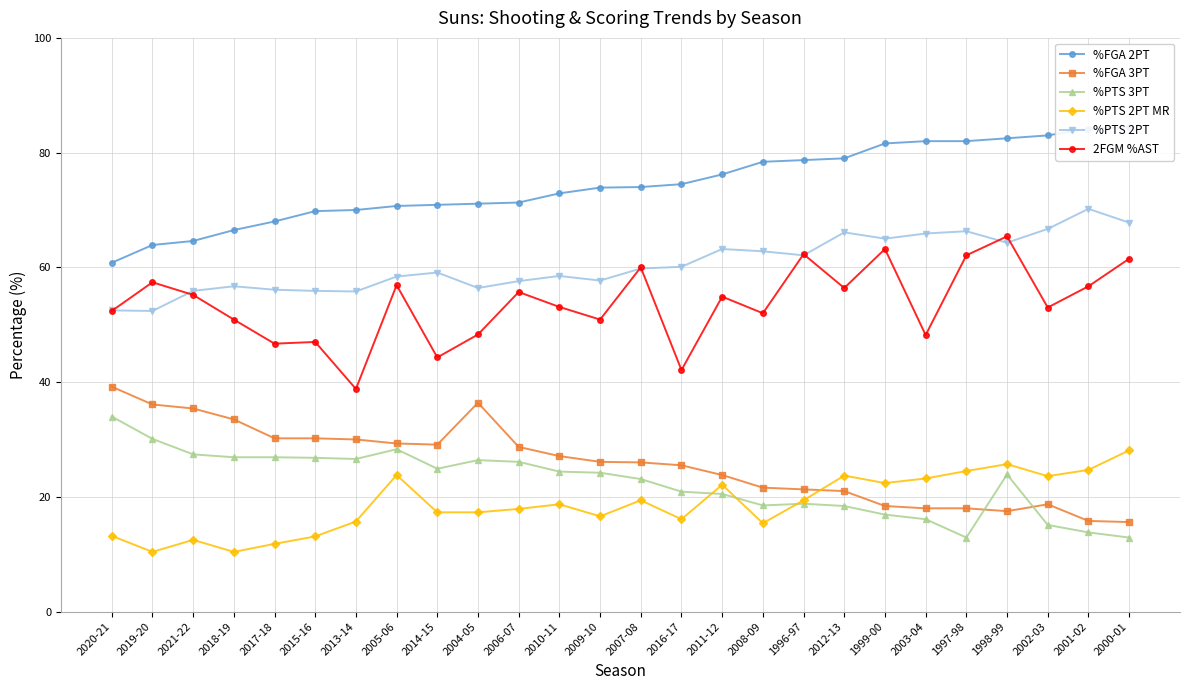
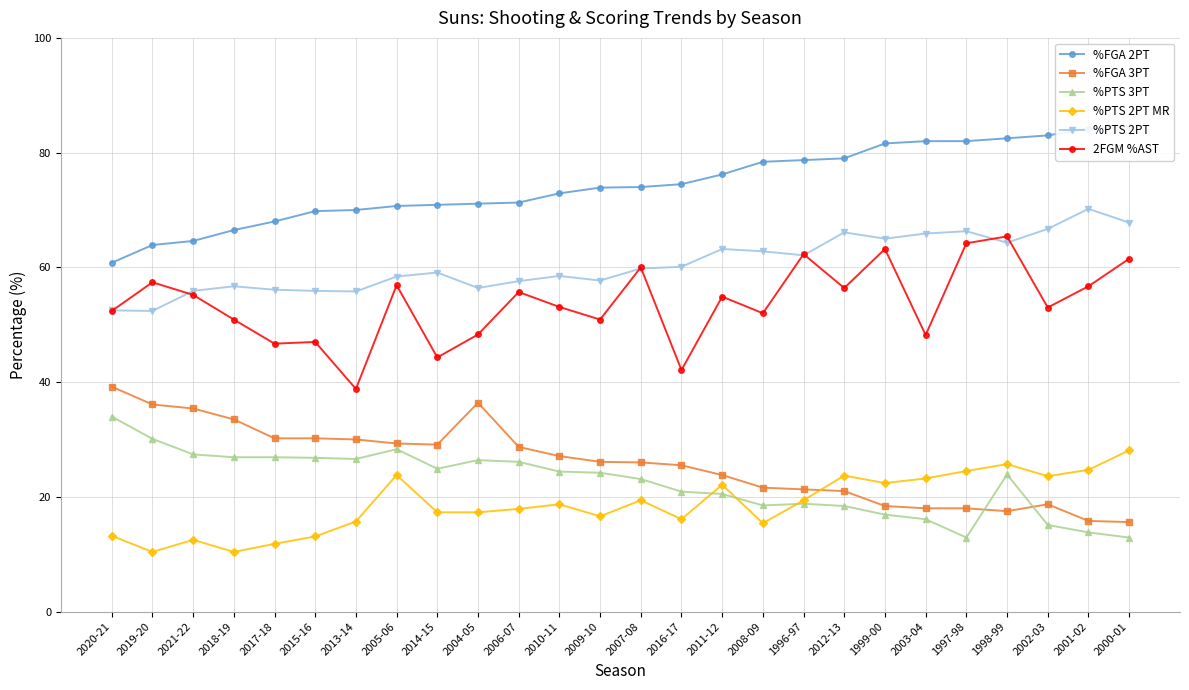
2FGM %AST, 1997-98: 62 -> 64
